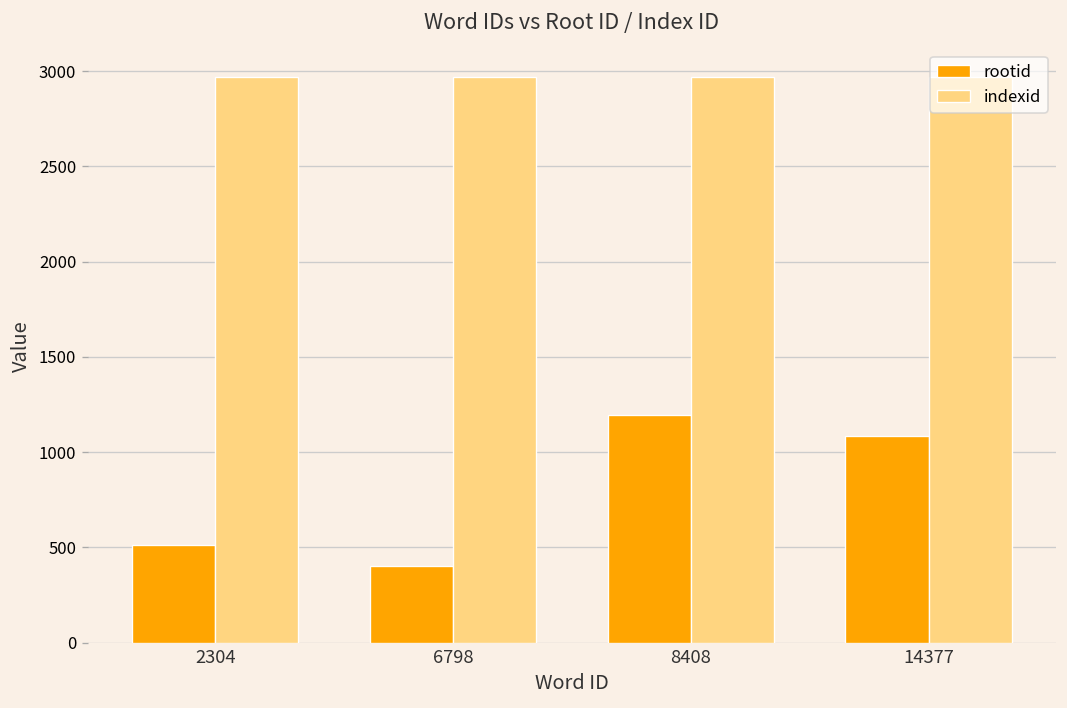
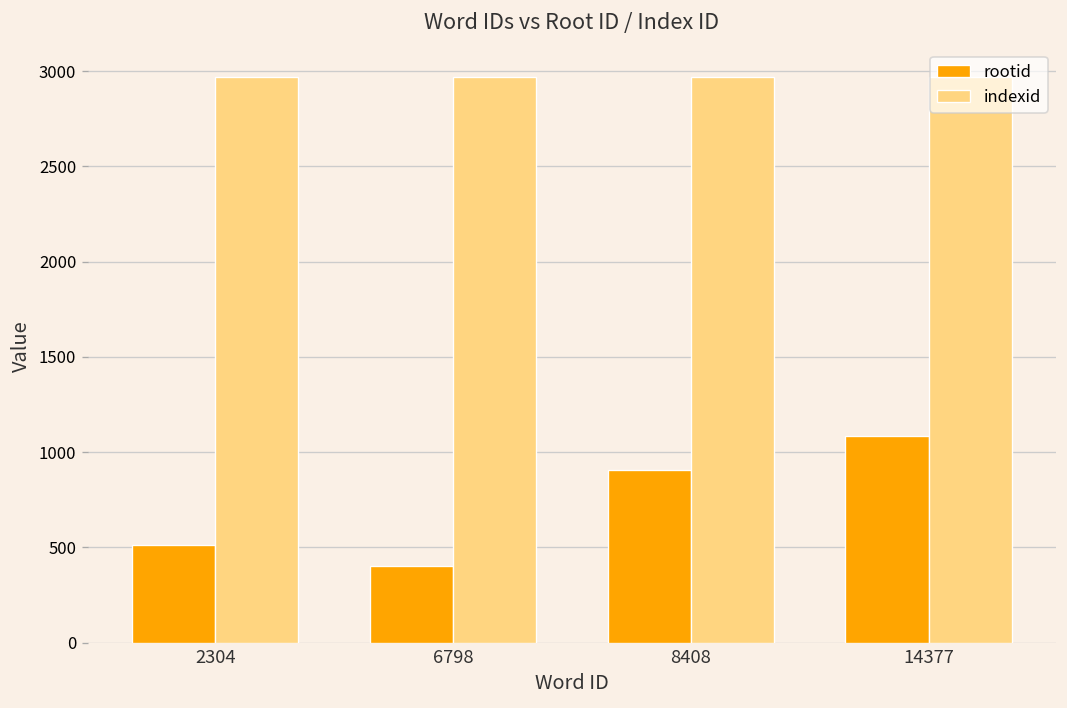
rootid, 8408: 1200 -> 900
